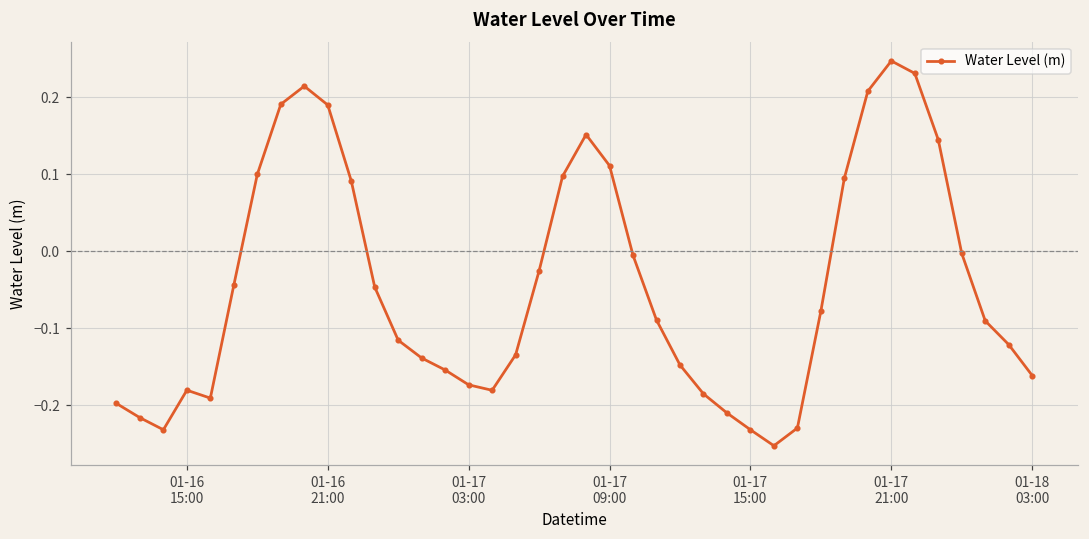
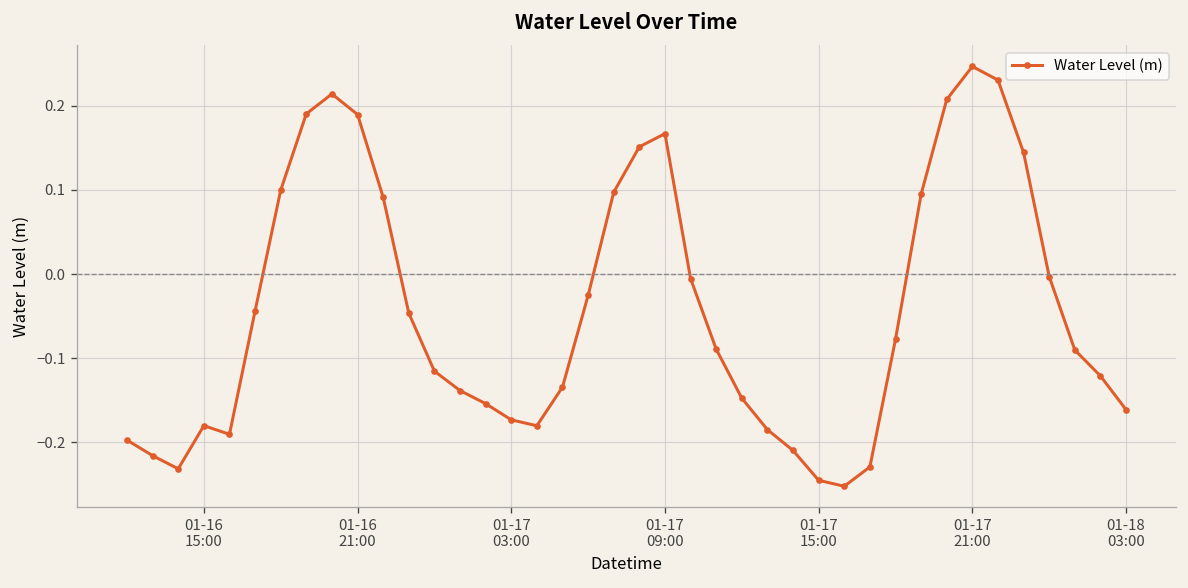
01-17 09:00: 0.11 -> 0.17
01-17 15:00: -0.23 -> -0.25
